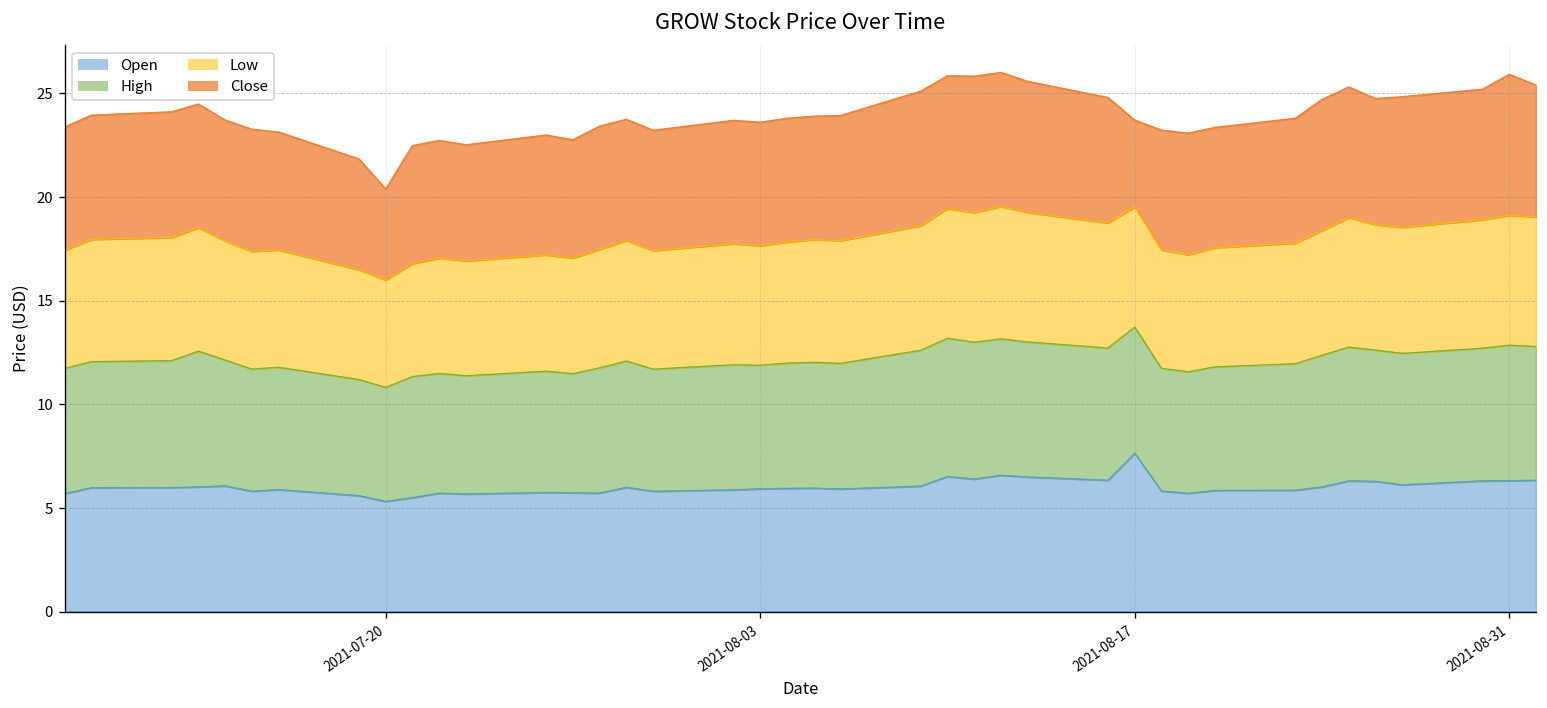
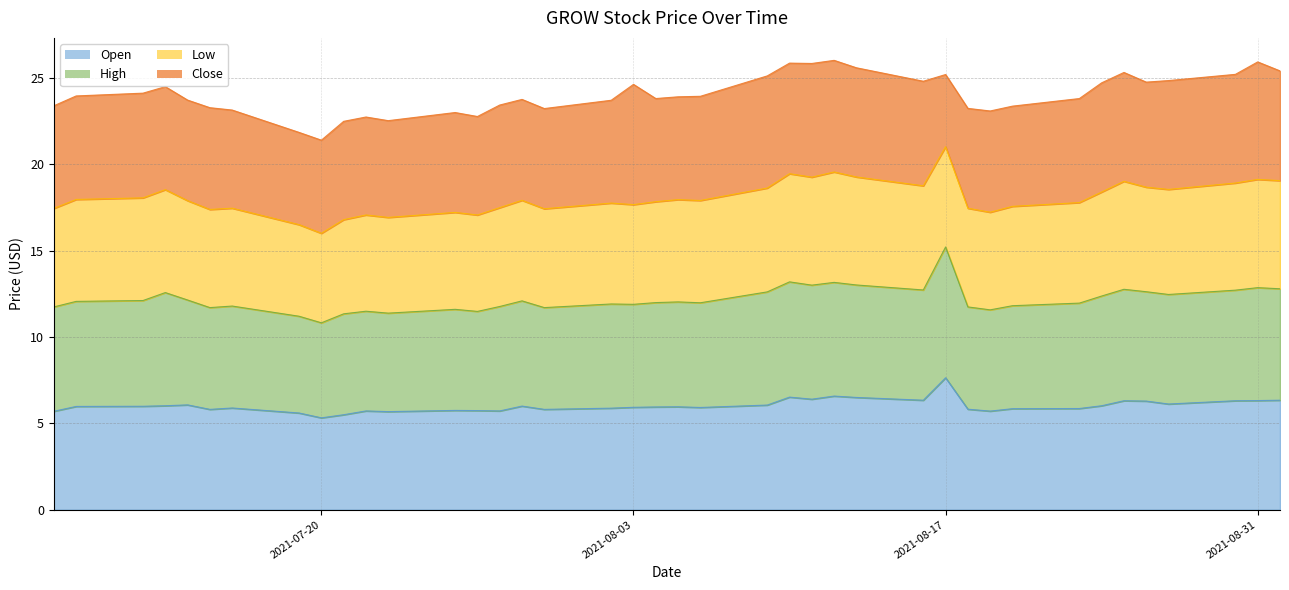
Close, 2021-07-20: 4.4 -> 5.4
Close, 2021-08-03: 5.9 -> 7.0
High, 2021-08-17: 6.1 -> 7.6
